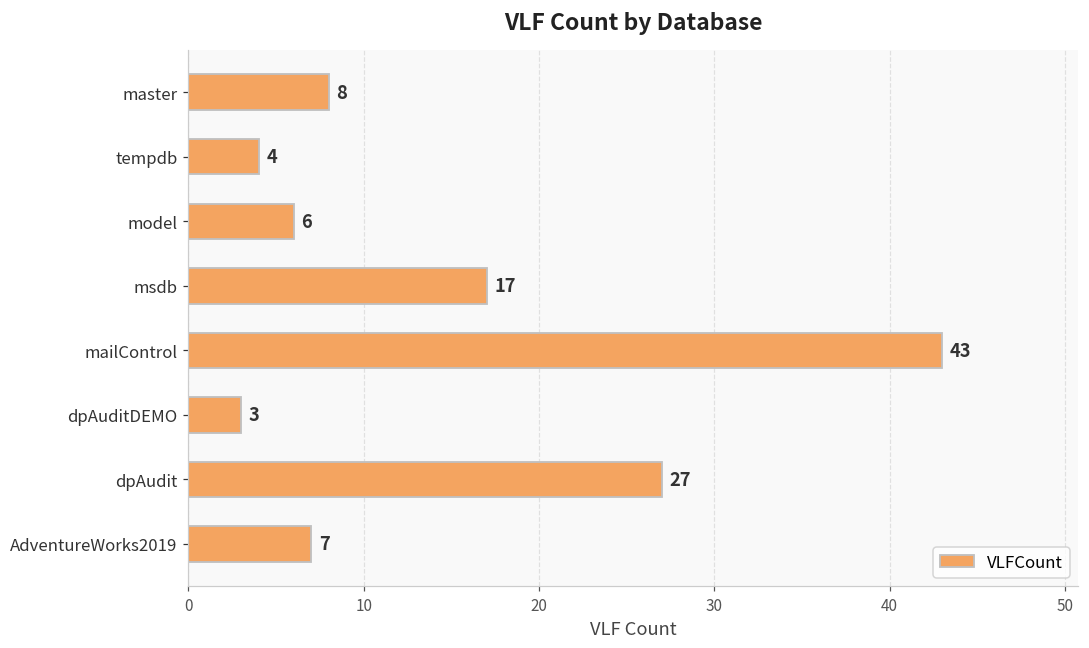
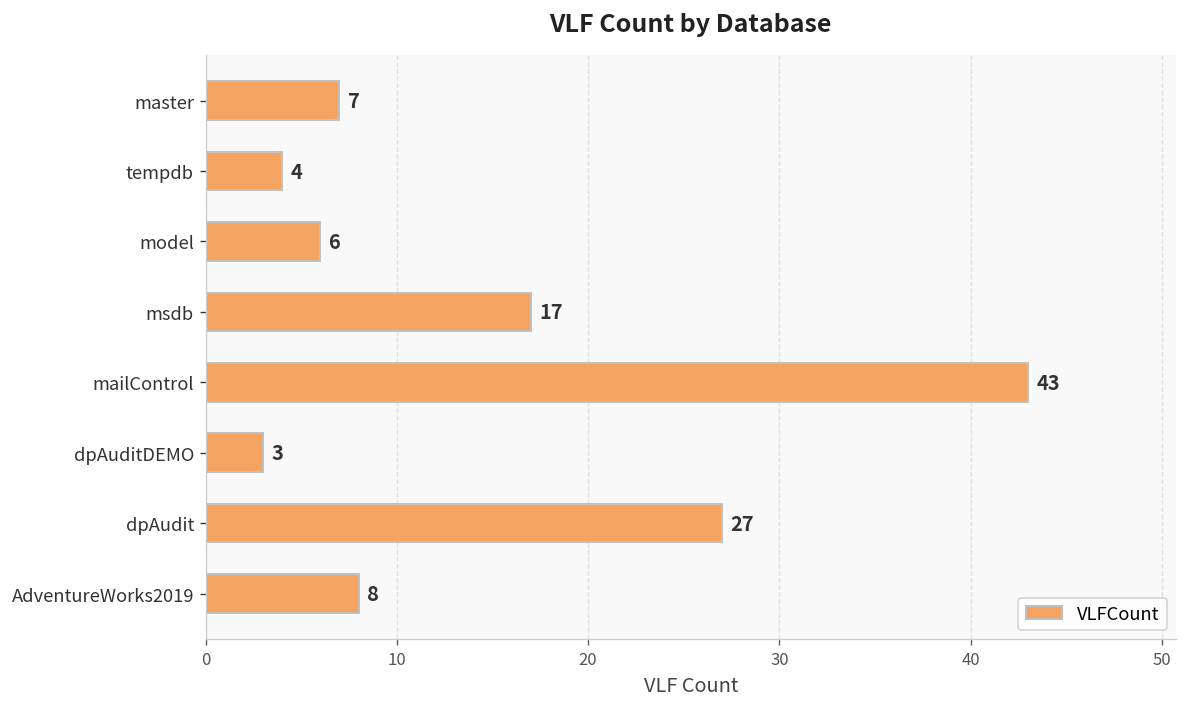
master: 8 -> 7
AdventureWorks2019: 7 -> 8
